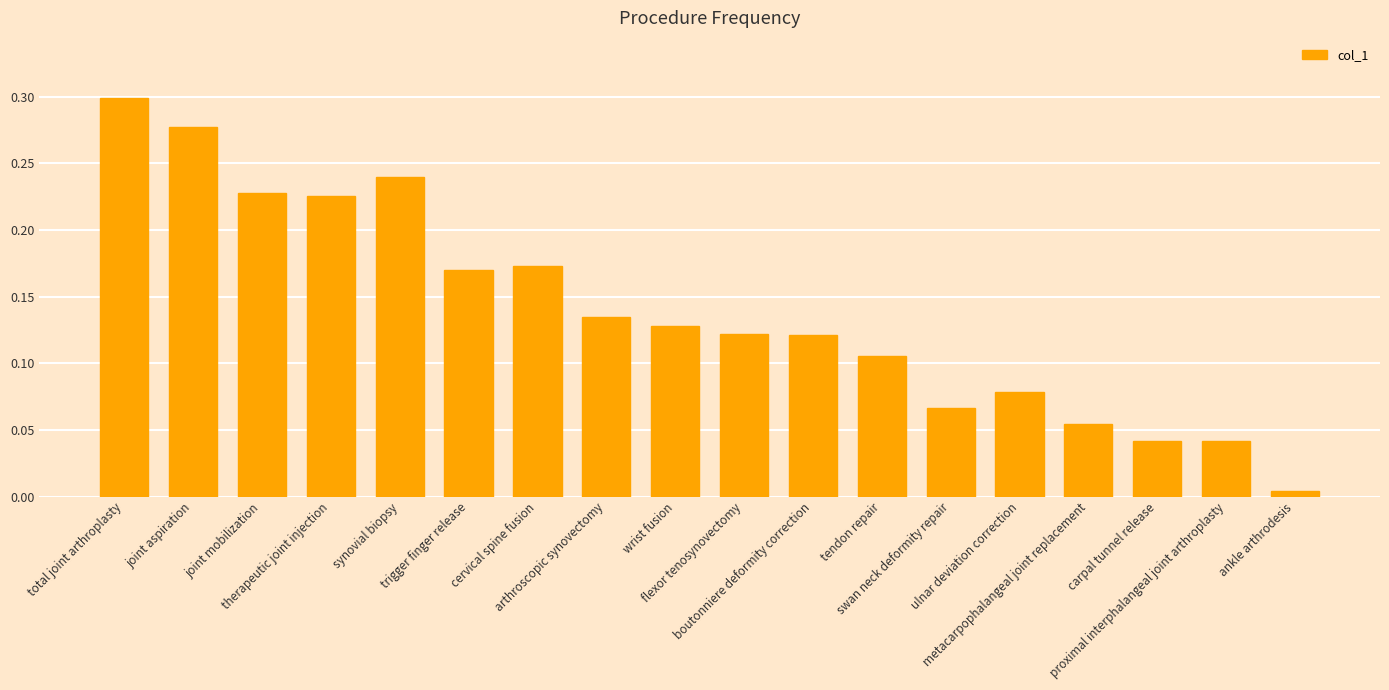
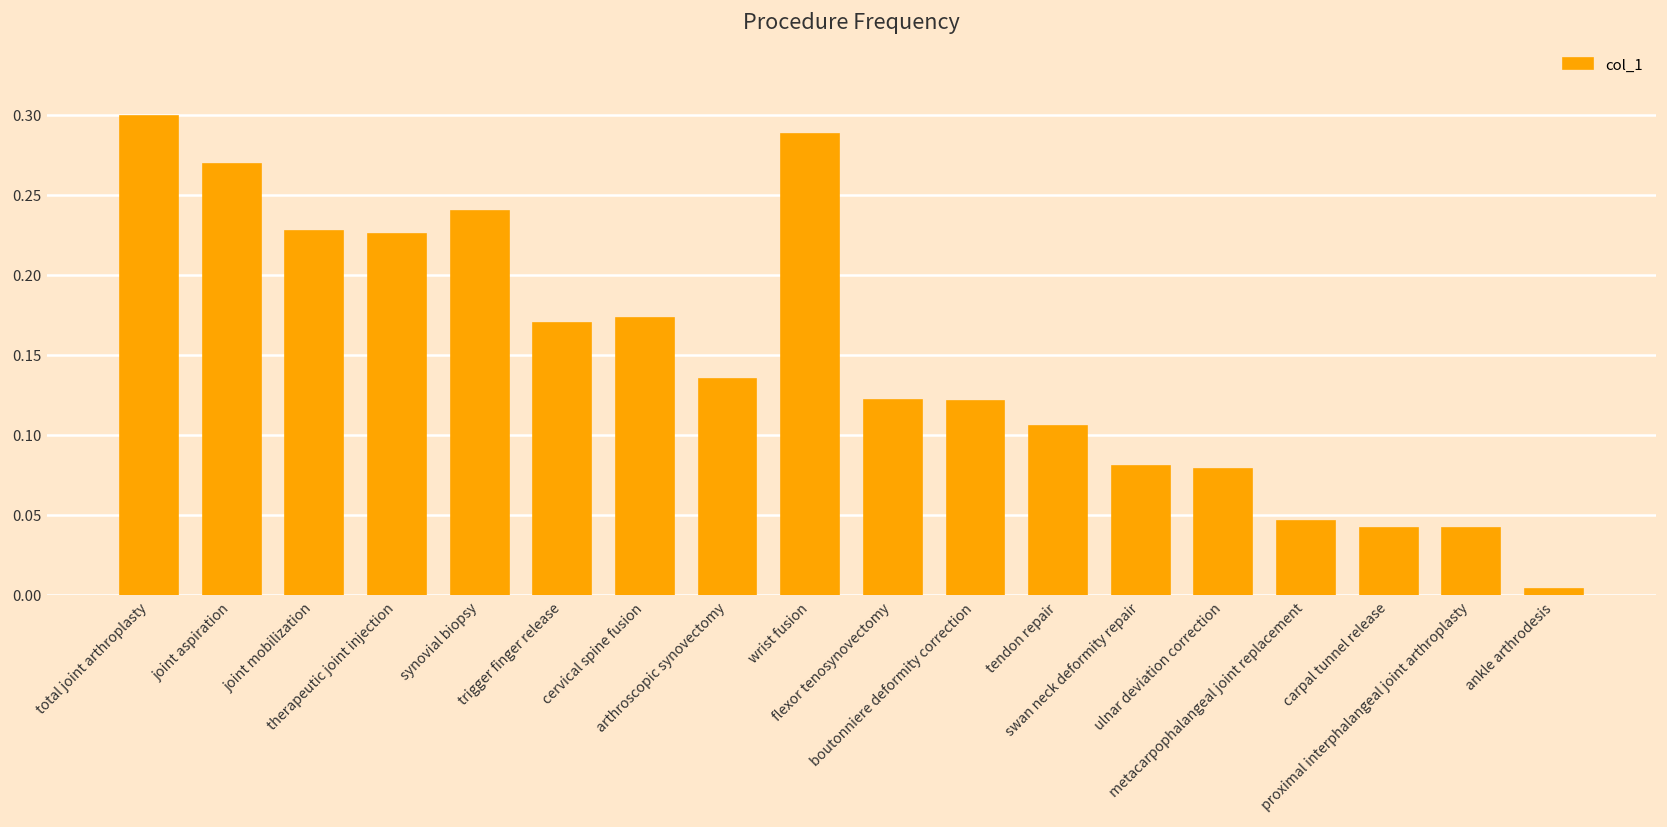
joint aspiration: 0.277 -> 0.269
wrist fusion: 0.128 -> 0.288
swan neck deformity repair: 0.066 -> 0.081
metacarpophalangeal joint replacement: 0.054 -> 0.046
